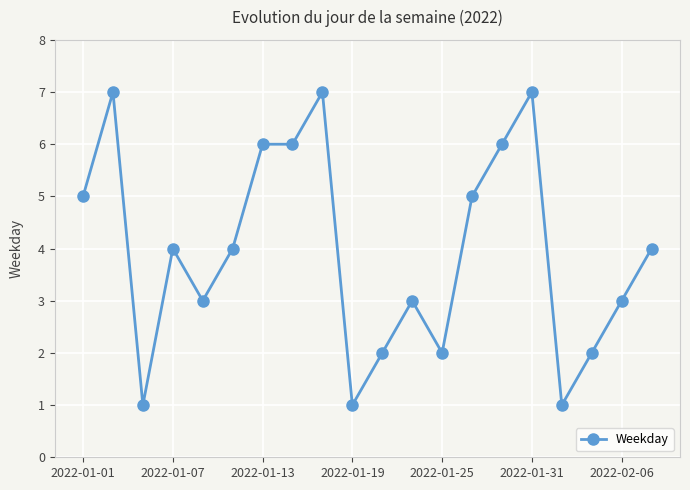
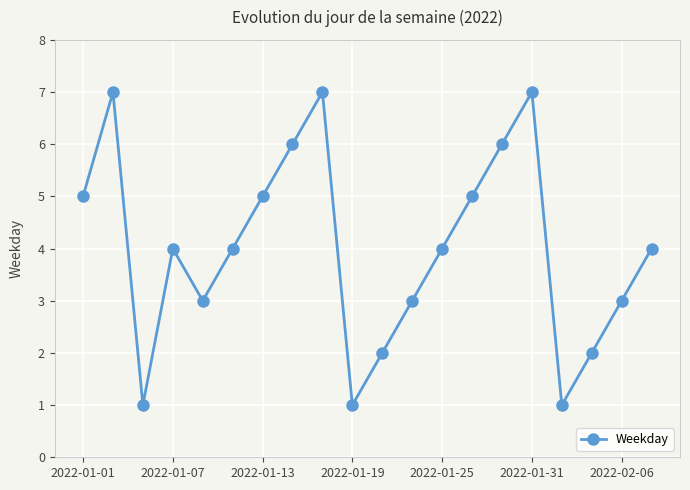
2022-01-13: 6 -> 5
2022-01-25: 2 -> 4
